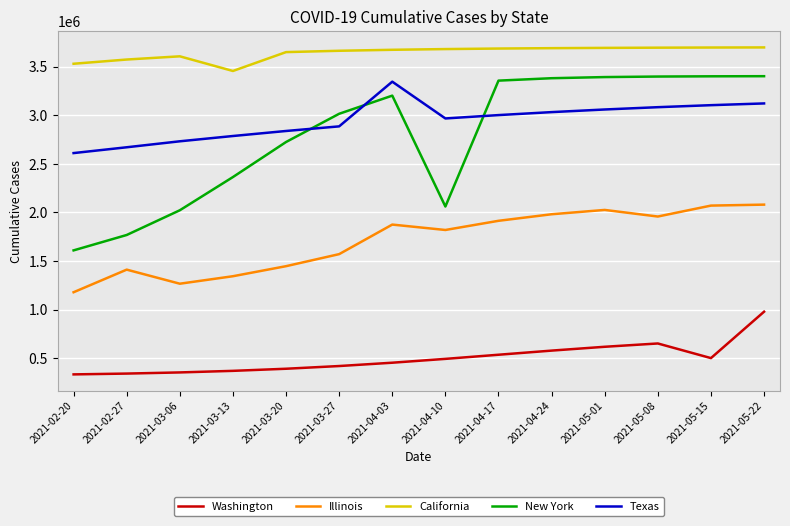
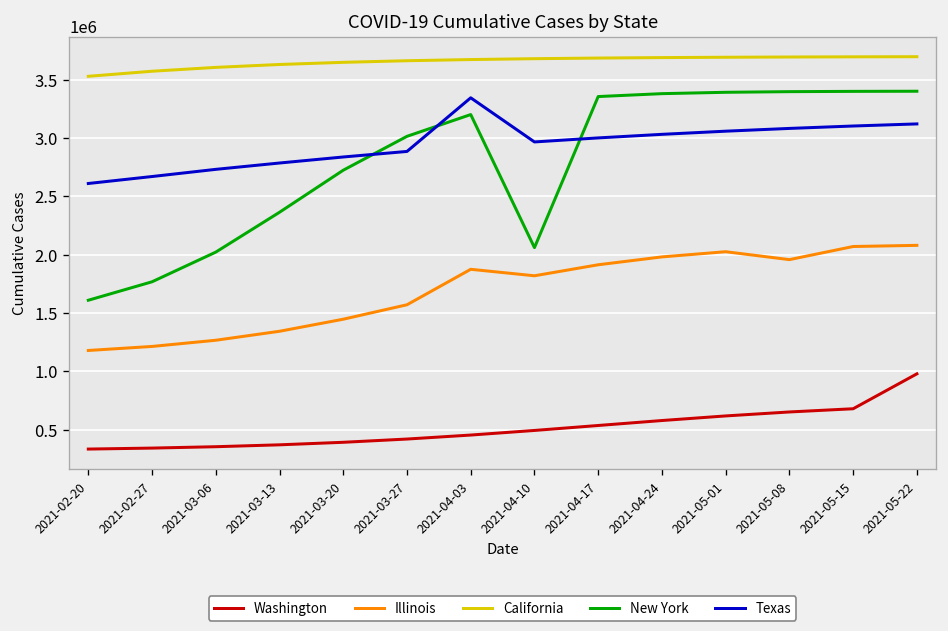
Illinois, 2021-02-27: 1400000 -> 1200000
California, 2021-03-13: 3500000 -> 3600000
Washington, 2021-05-15: 500000 -> 700000
